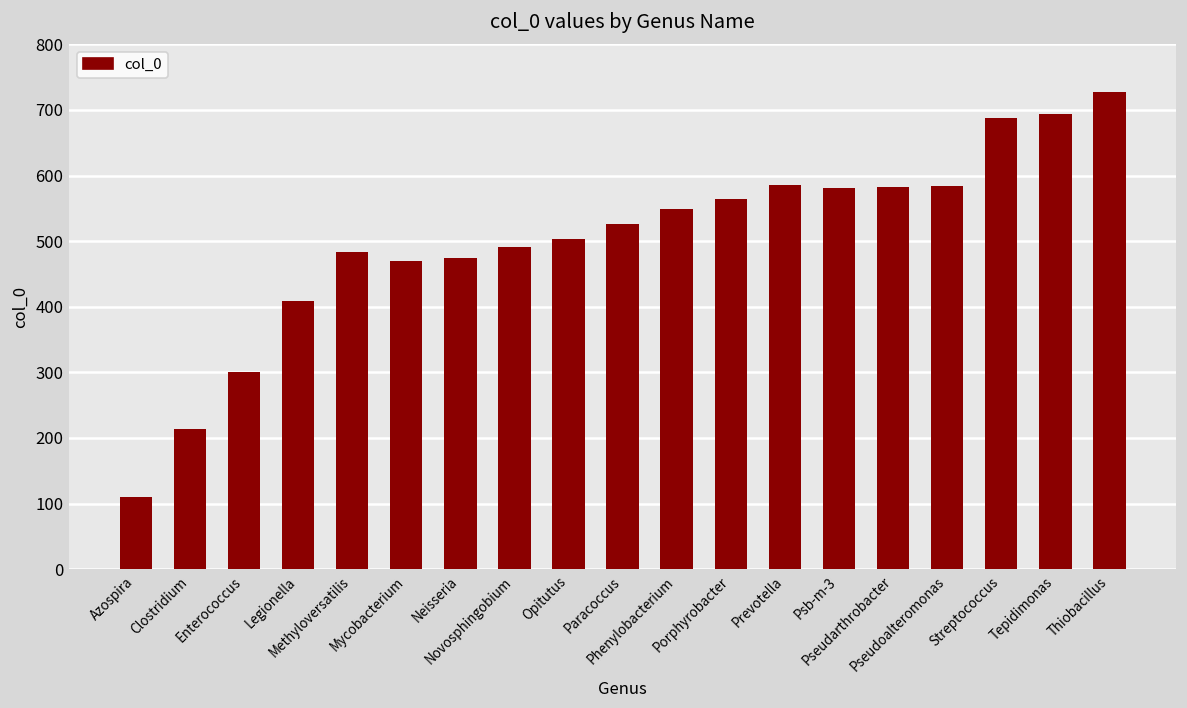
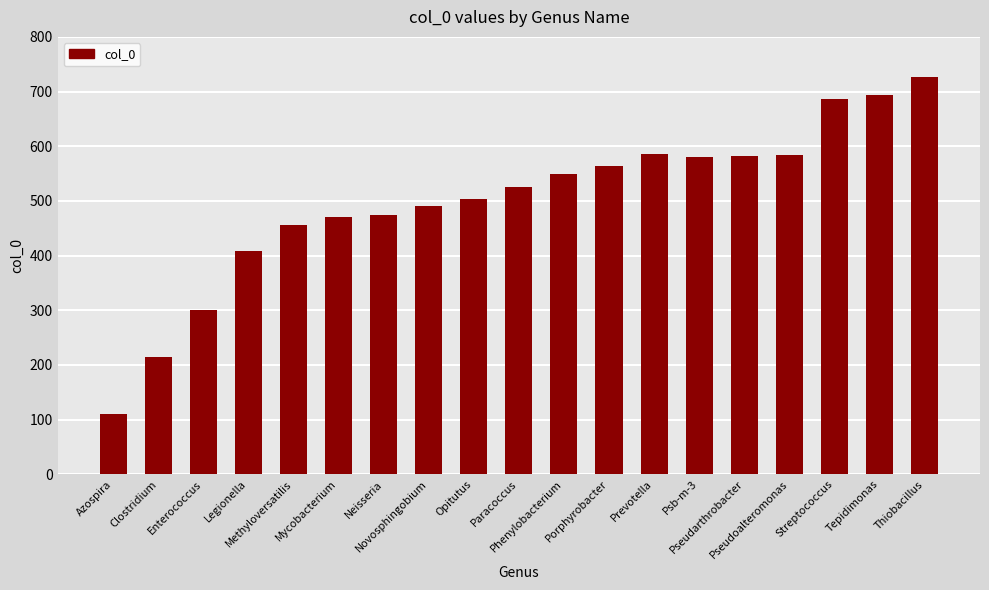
Methyloversatilis: 480 -> 460
